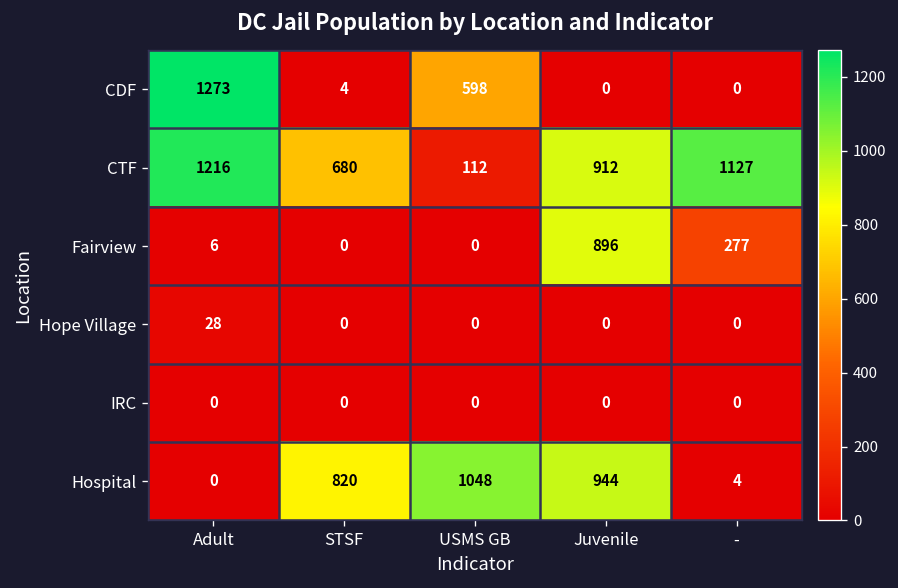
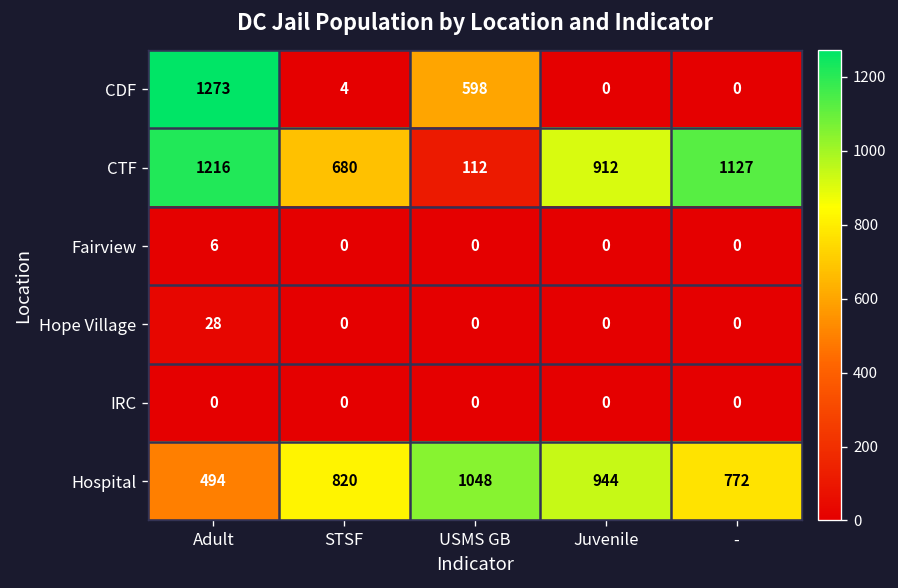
Fairview, Juvenile: 896 -> 0
Fairview, -: 277 -> 0
Hospital, Adult: 0 -> 494
Hospital, -: 4 -> 772
